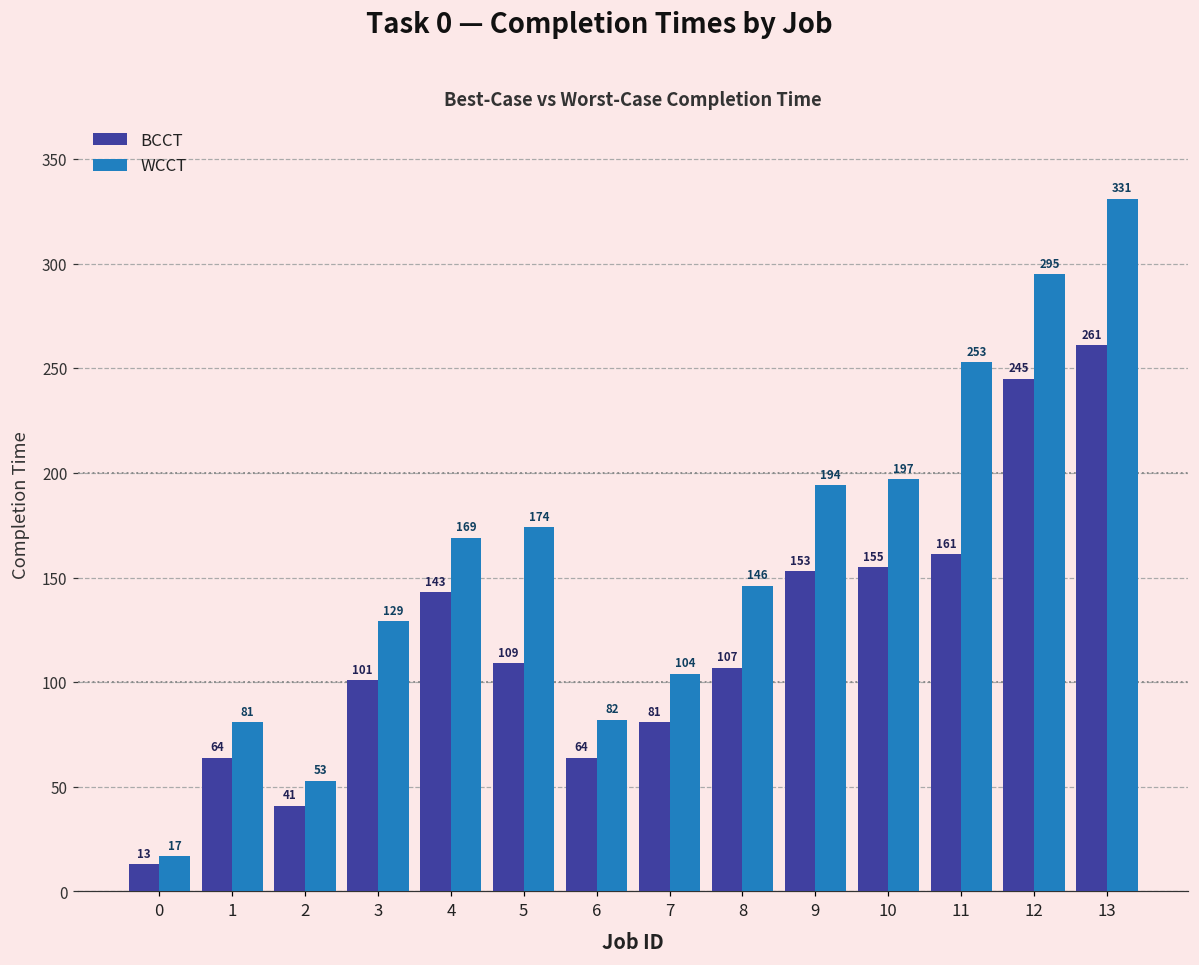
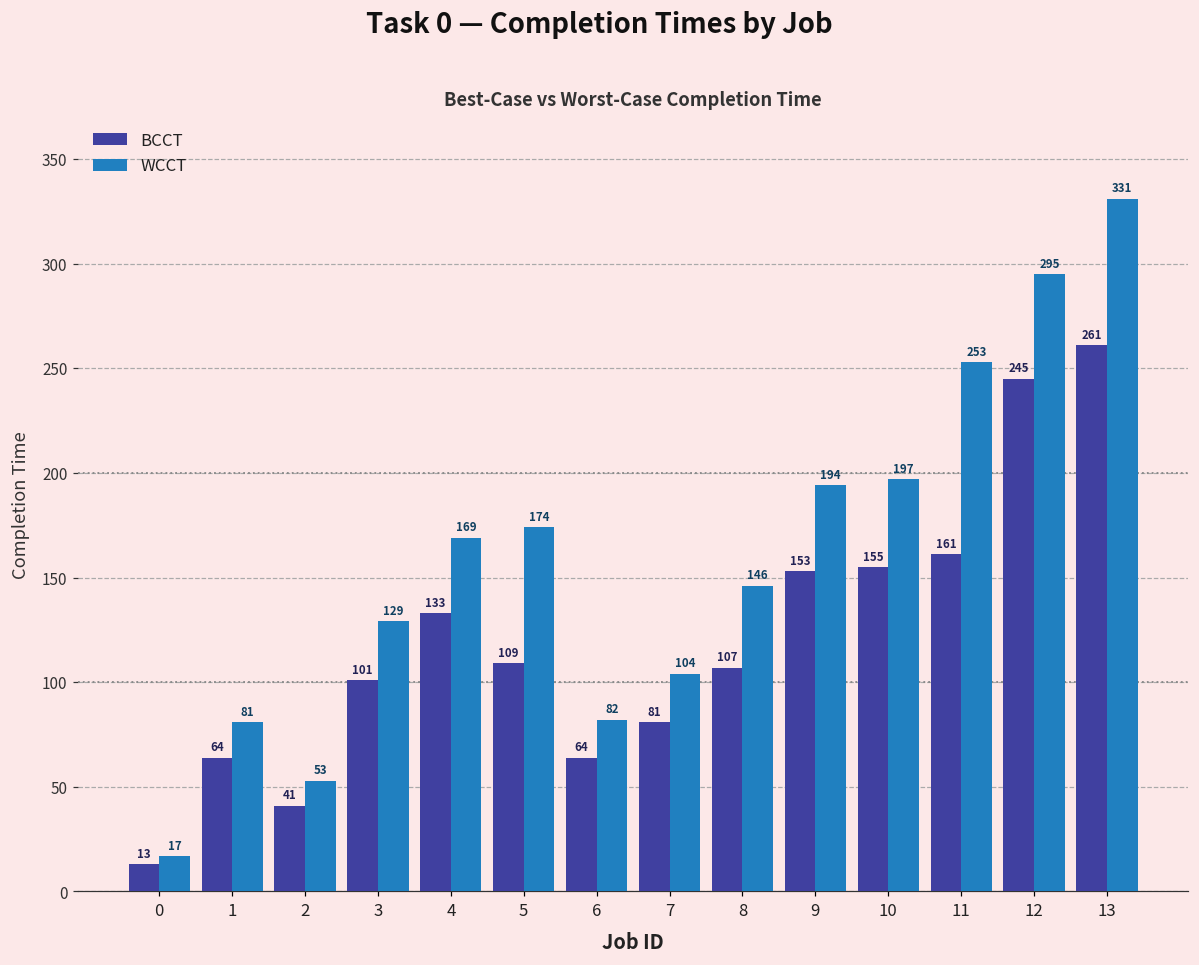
BCCT, 4: 143 -> 133
